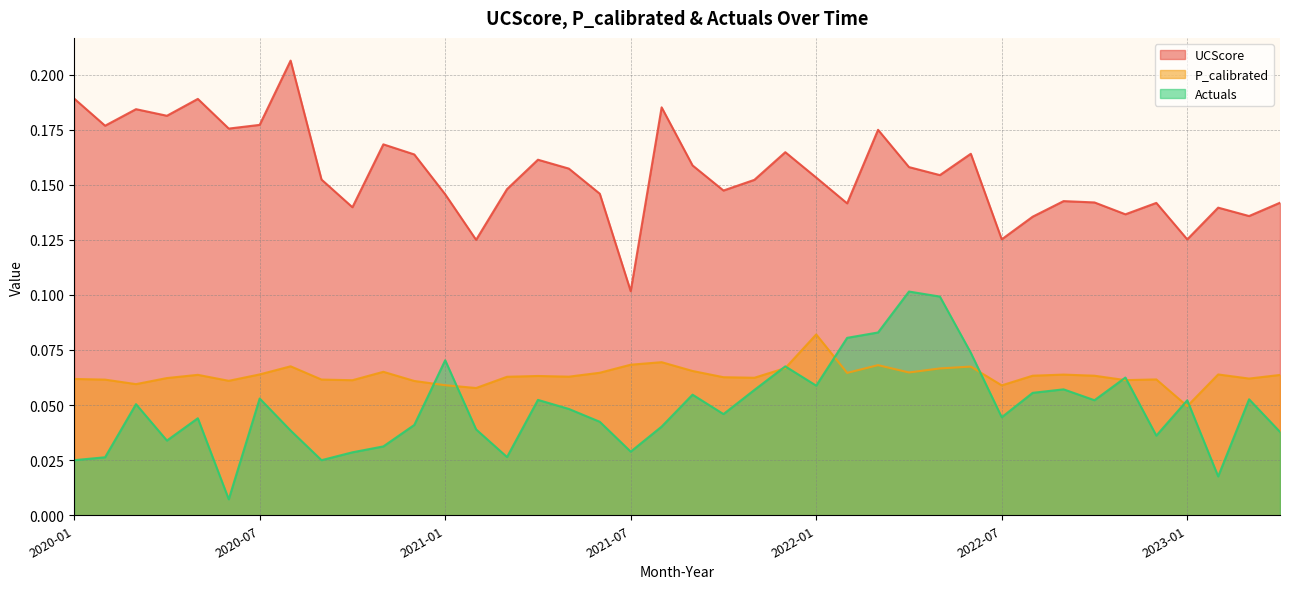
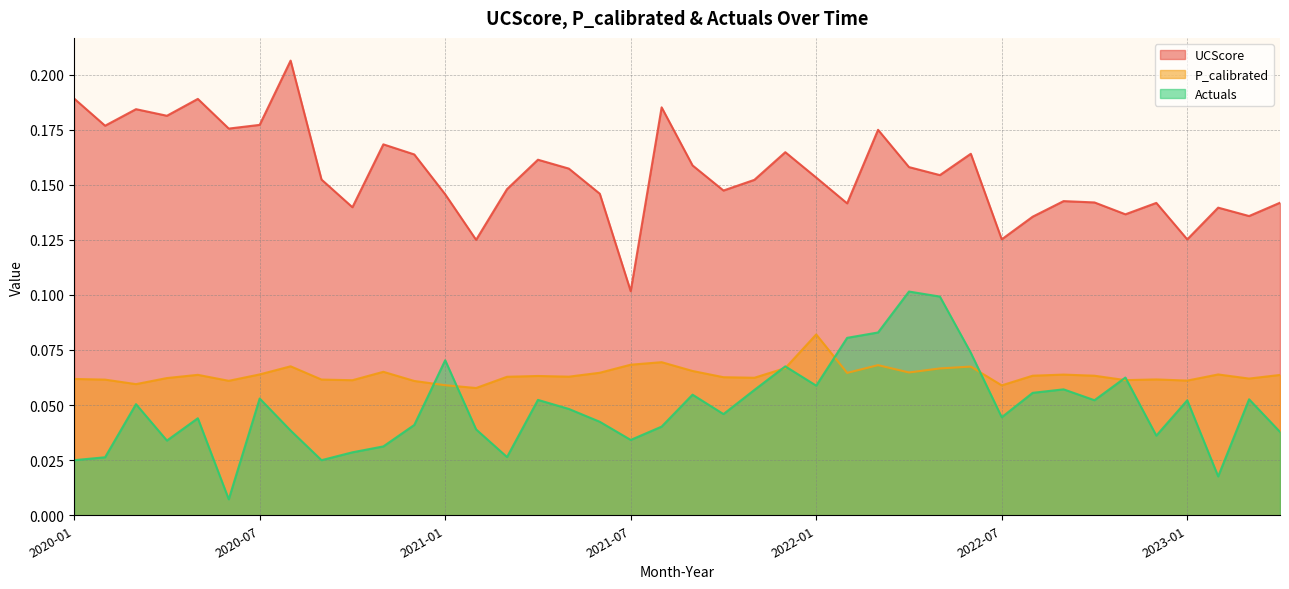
Actuals, 2021-07: 0.029 -> 0.034
P_calibrated, 2023-01: 0.050 -> 0.061
